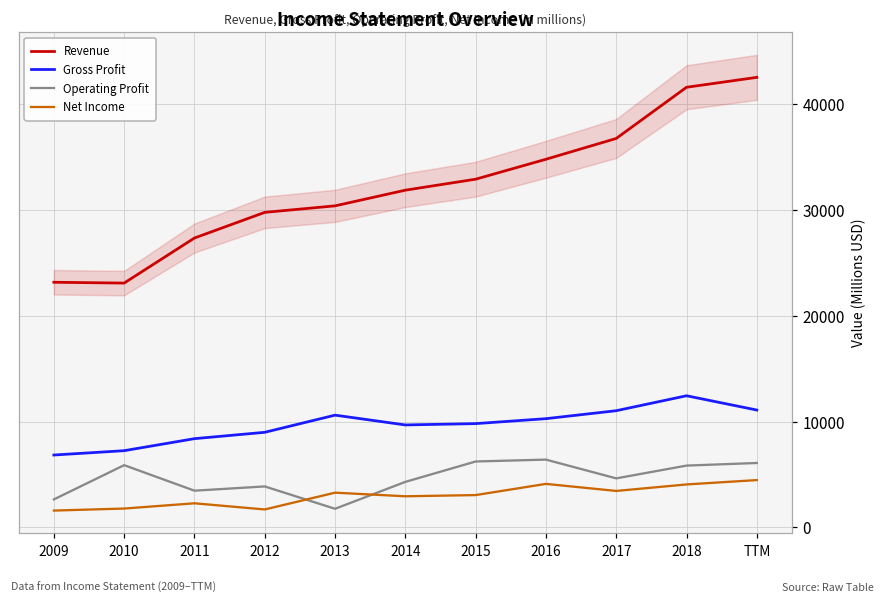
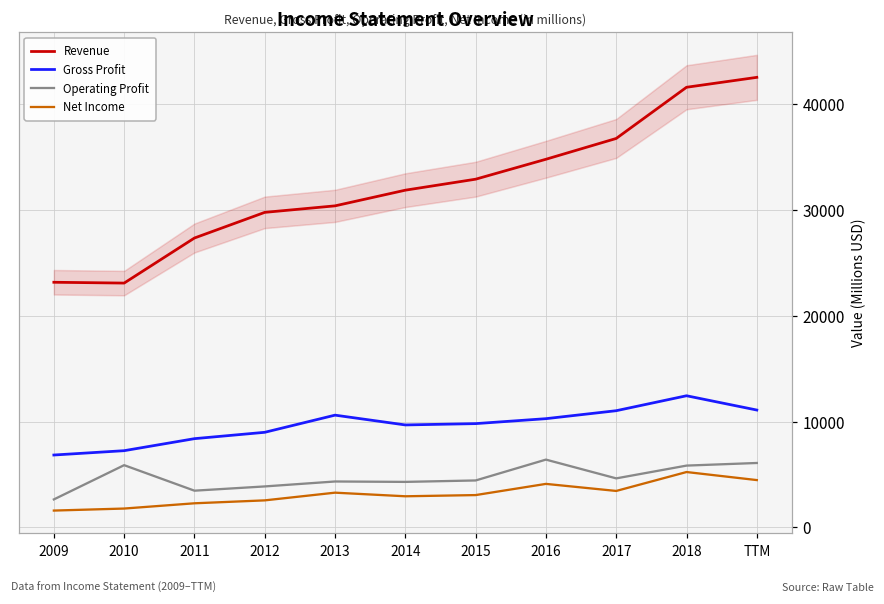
Net Income, 2012: 2000 -> 3000
Operating Profit, 2013: 2000 -> 4000
Operating Profit, 2015: 6000 -> 4000
Net Income, 2018: 4000 -> 5000
